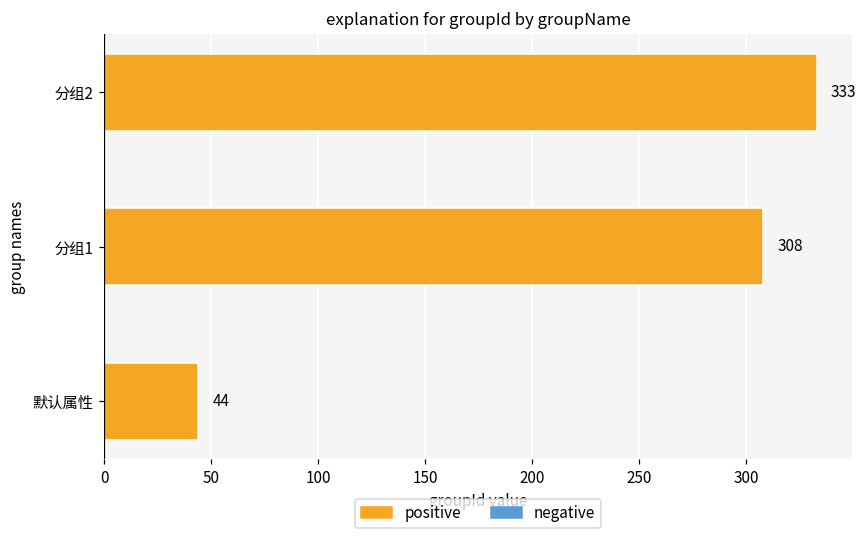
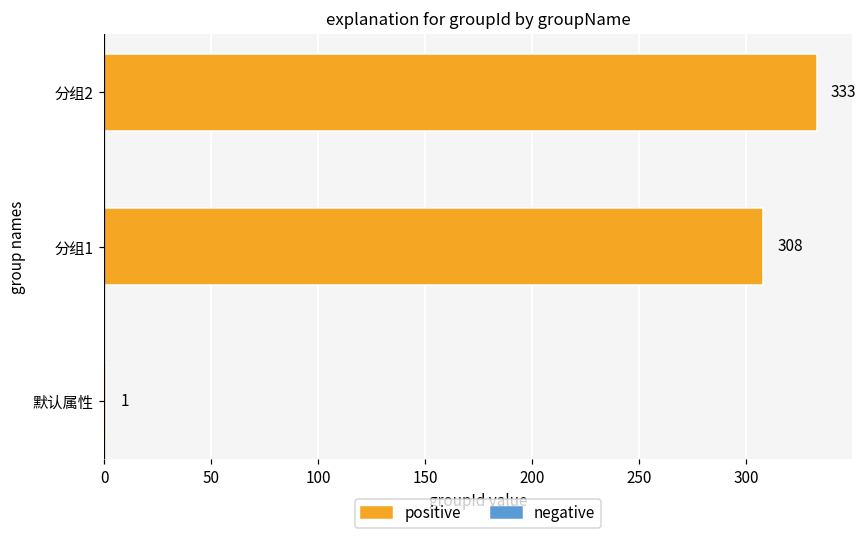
默认属性: 44 -> 1
